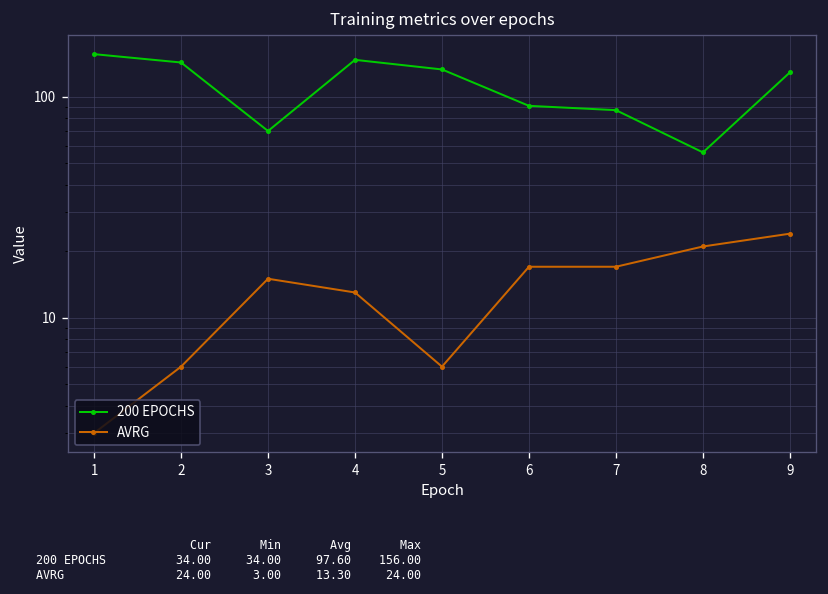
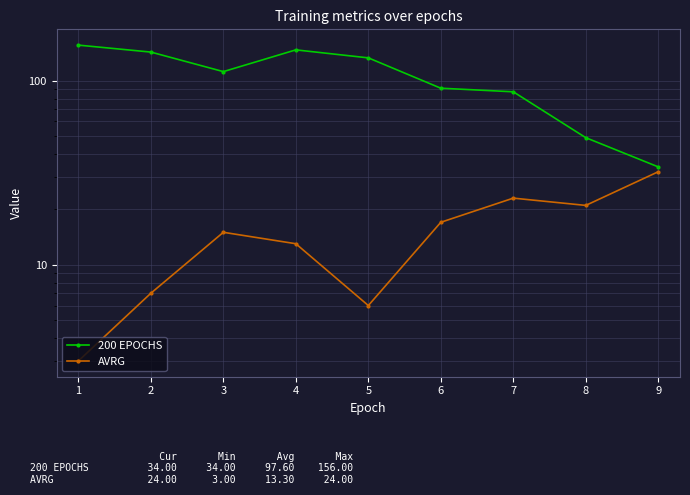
AVRG, 2: 6 -> 7
200 EPOCHS, 3: 70 -> 110
AVRG, 7: 17 -> 23
200 EPOCHS, 8: 56 -> 49
200 EPOCHS, 9: 130 -> 34
AVRG, 9: 24 -> 32
